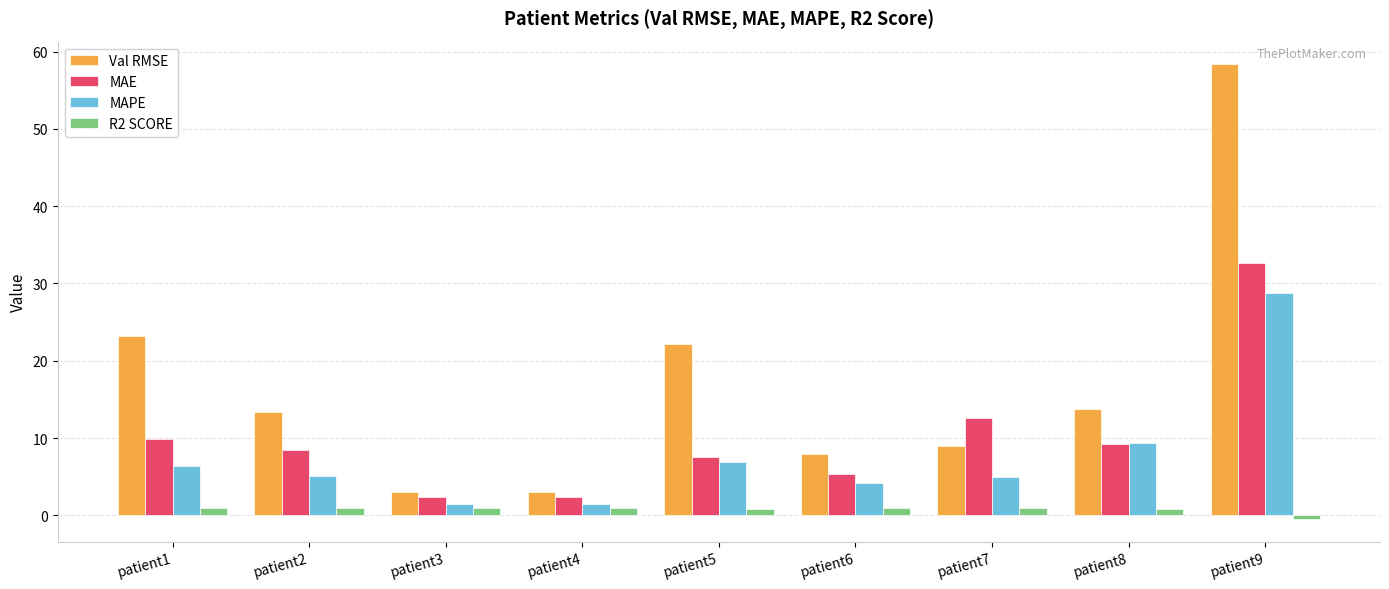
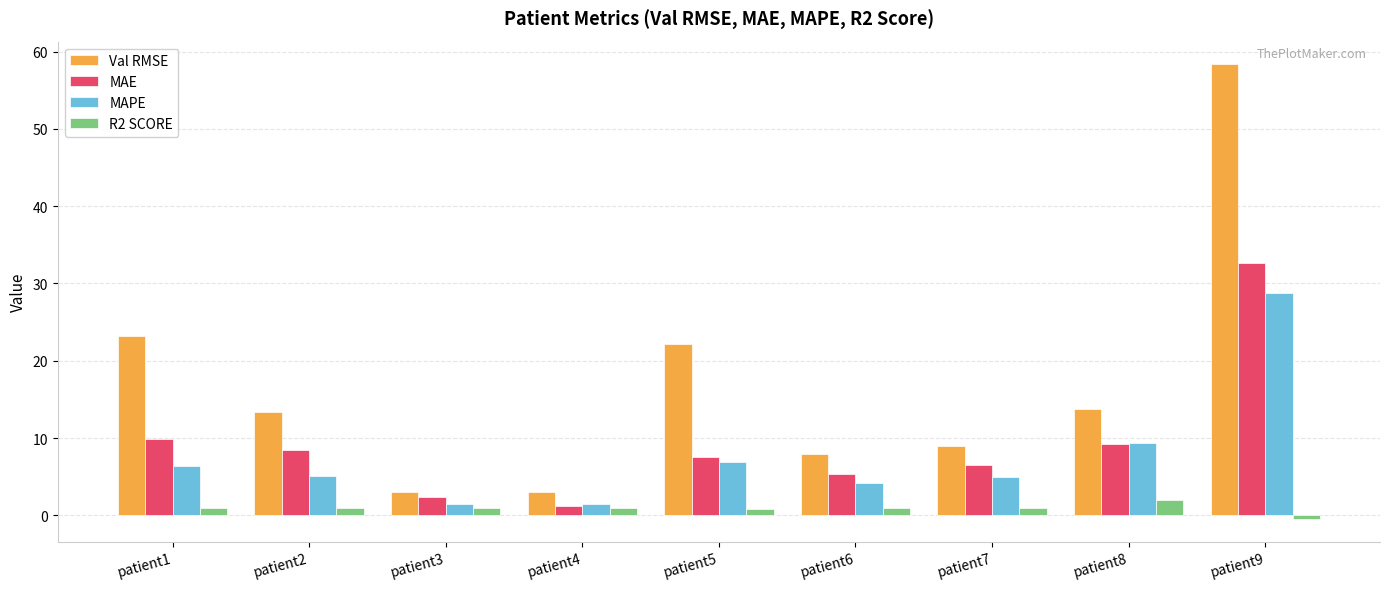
MAE, patient4: 2 -> 1
MAE, patient7: 13 -> 7
R2 SCORE, patient8: 1 -> 2
